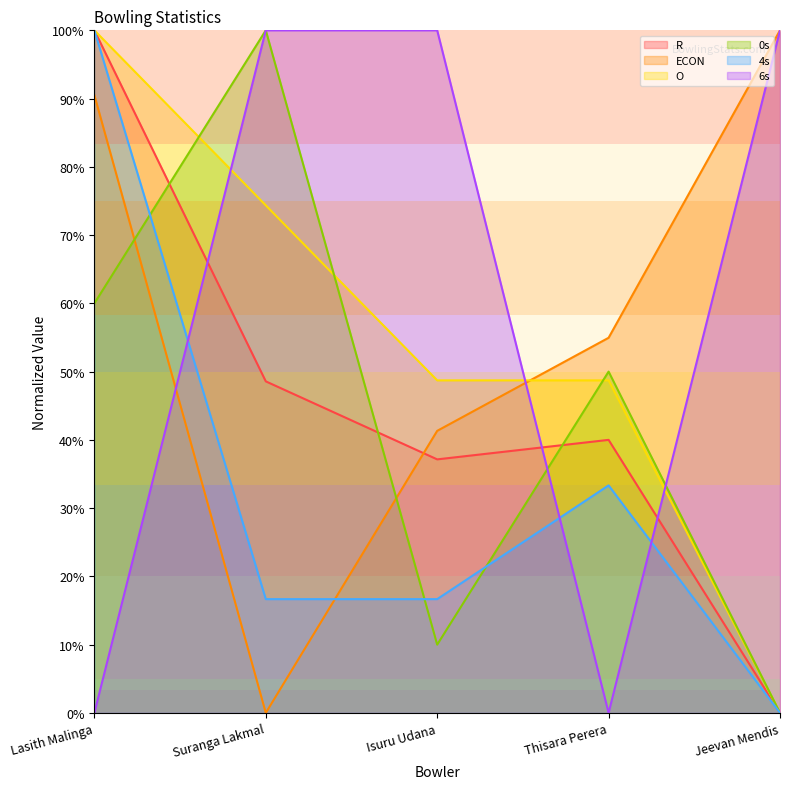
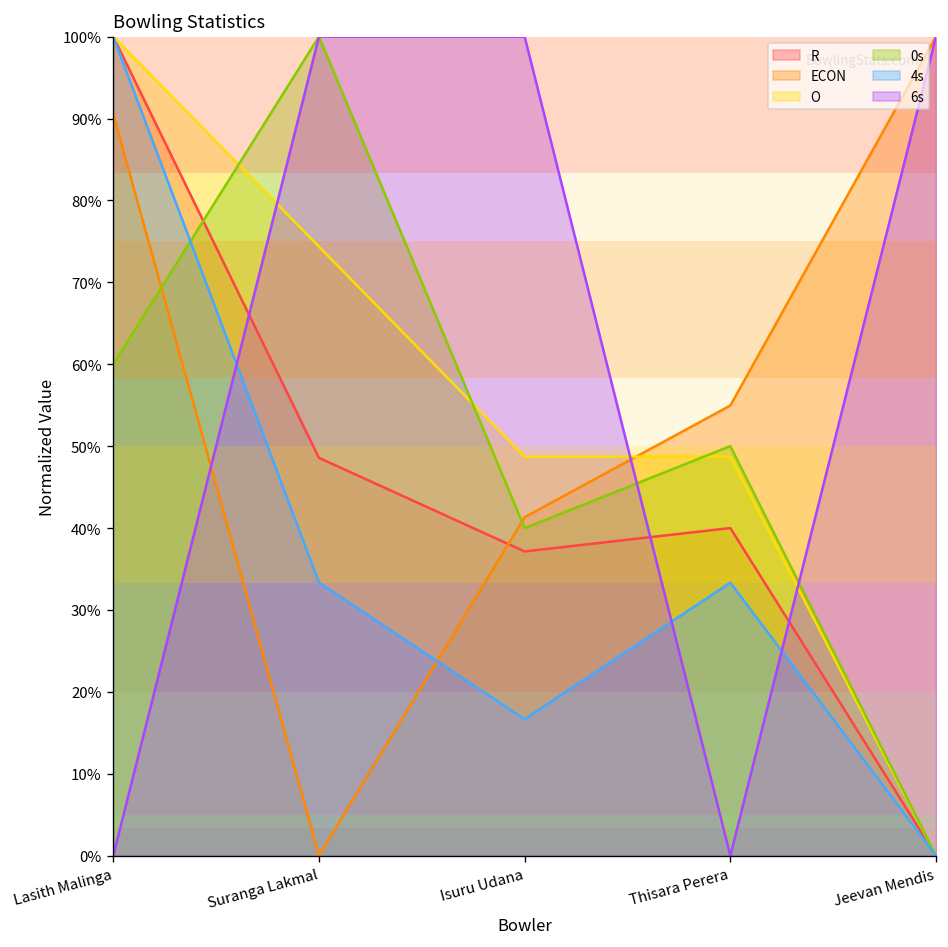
4s, Suranga Lakmal: 17% -> 33%
0s, Isuru Udana: 10% -> 40%
